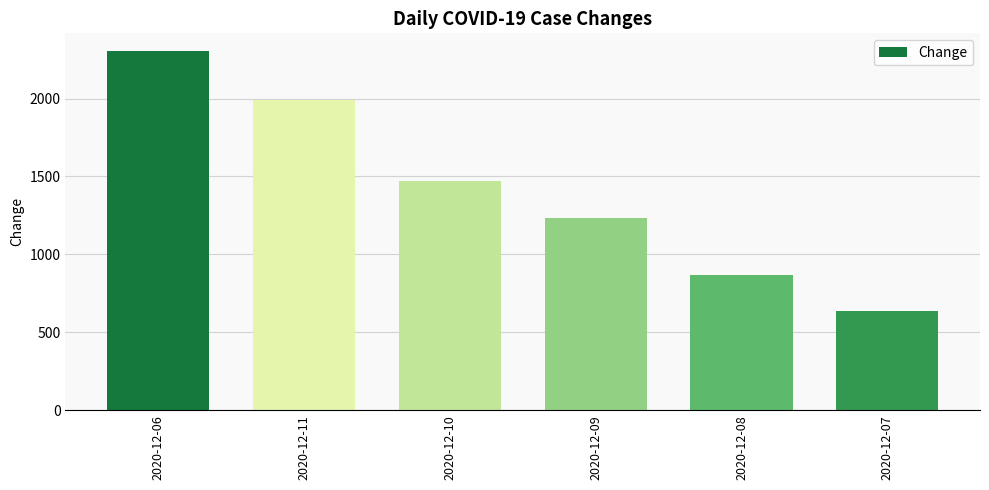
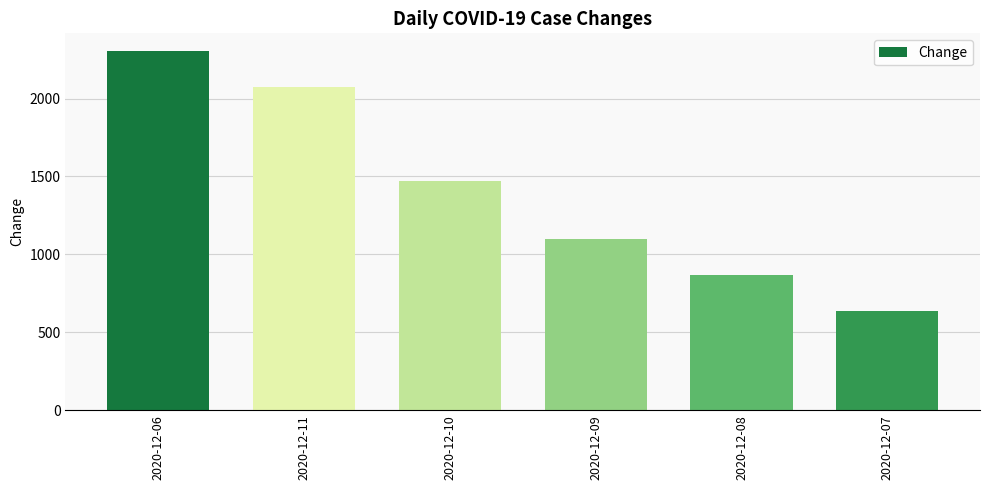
2020-12-11: 1990 -> 2070
2020-12-09: 1230 -> 1100
